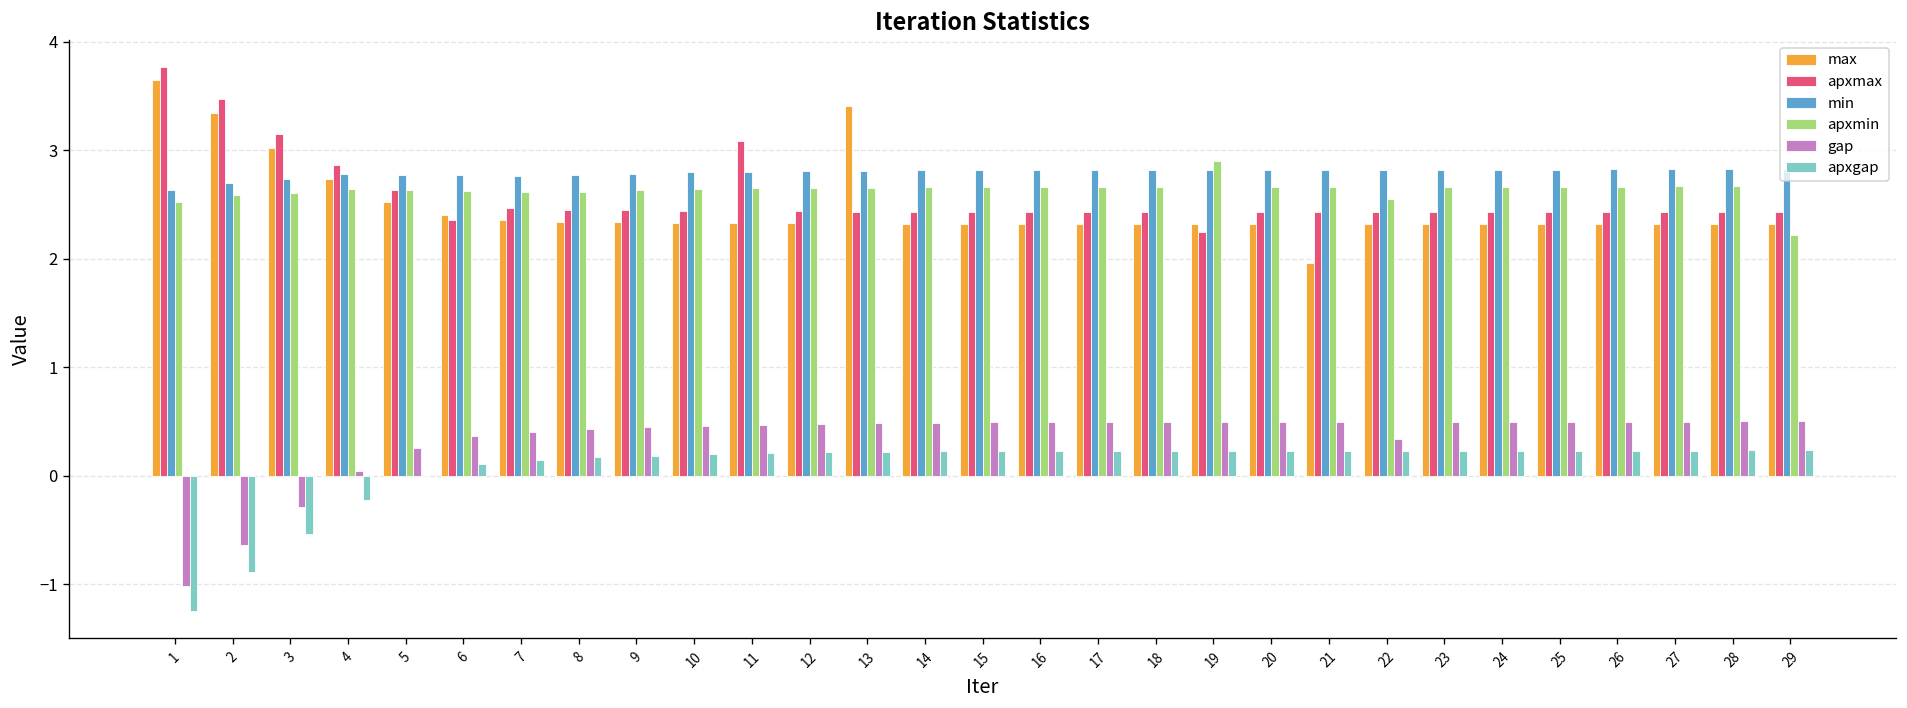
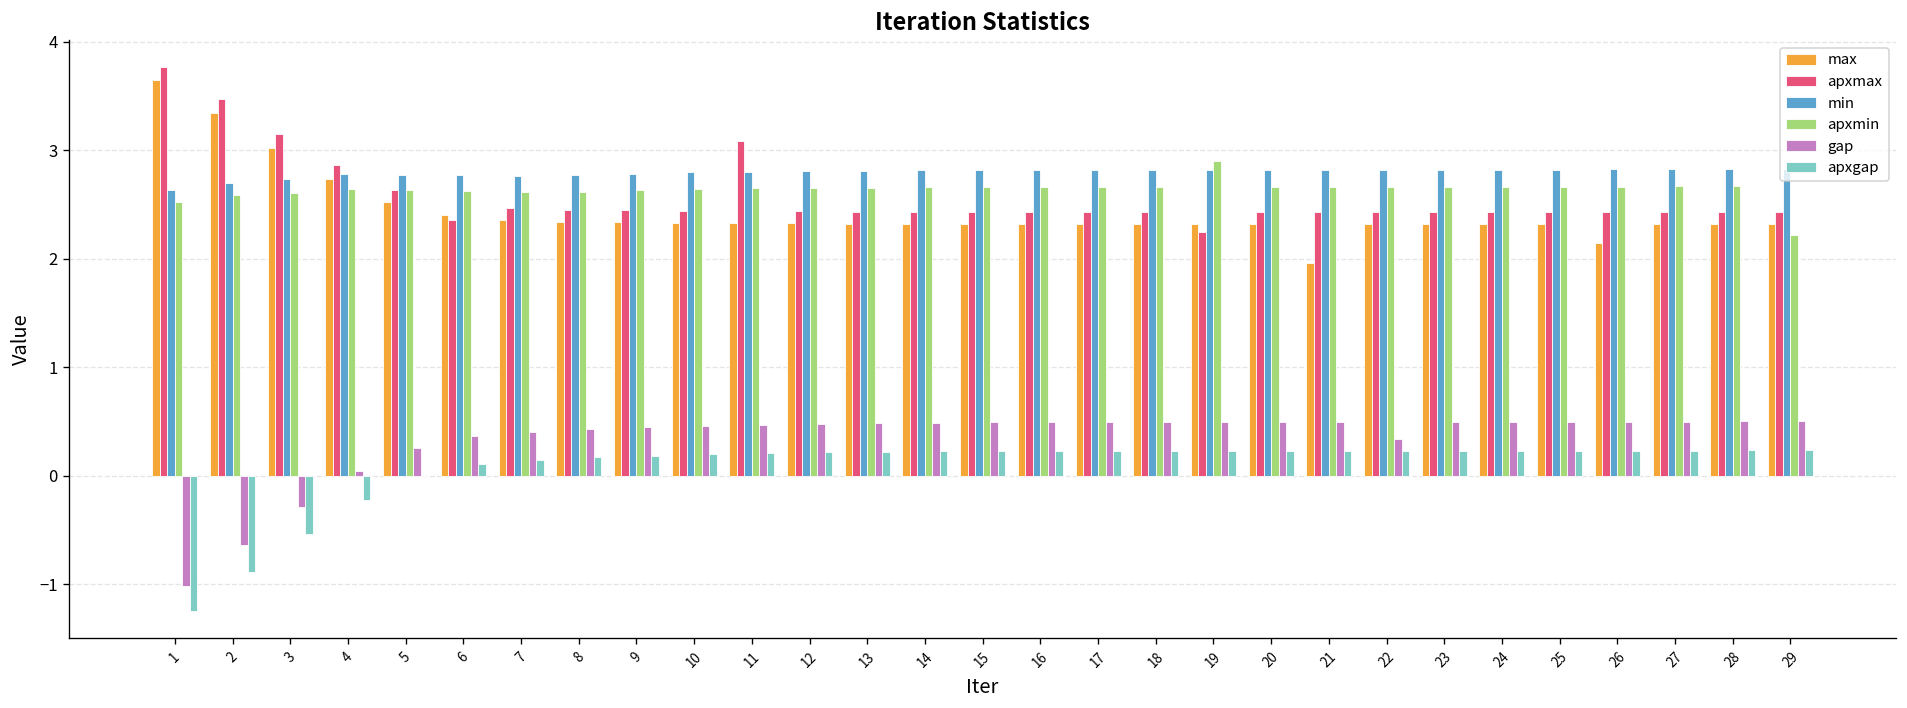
max, 13: 3.4 -> 2.3
apxmin, 22: 2.6 -> 2.7
max, 26: 2.3 -> 2.1
